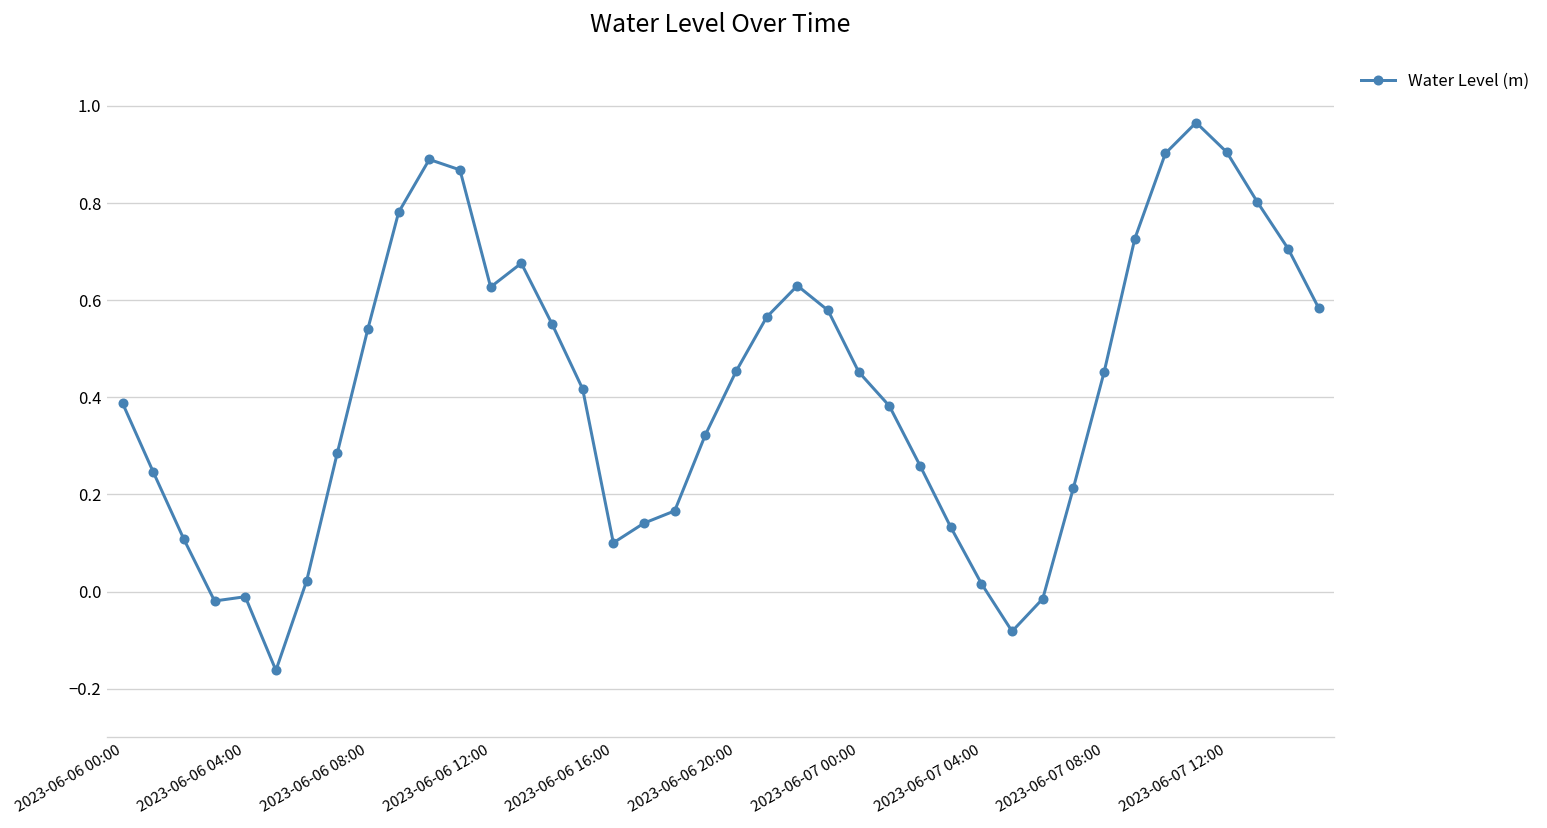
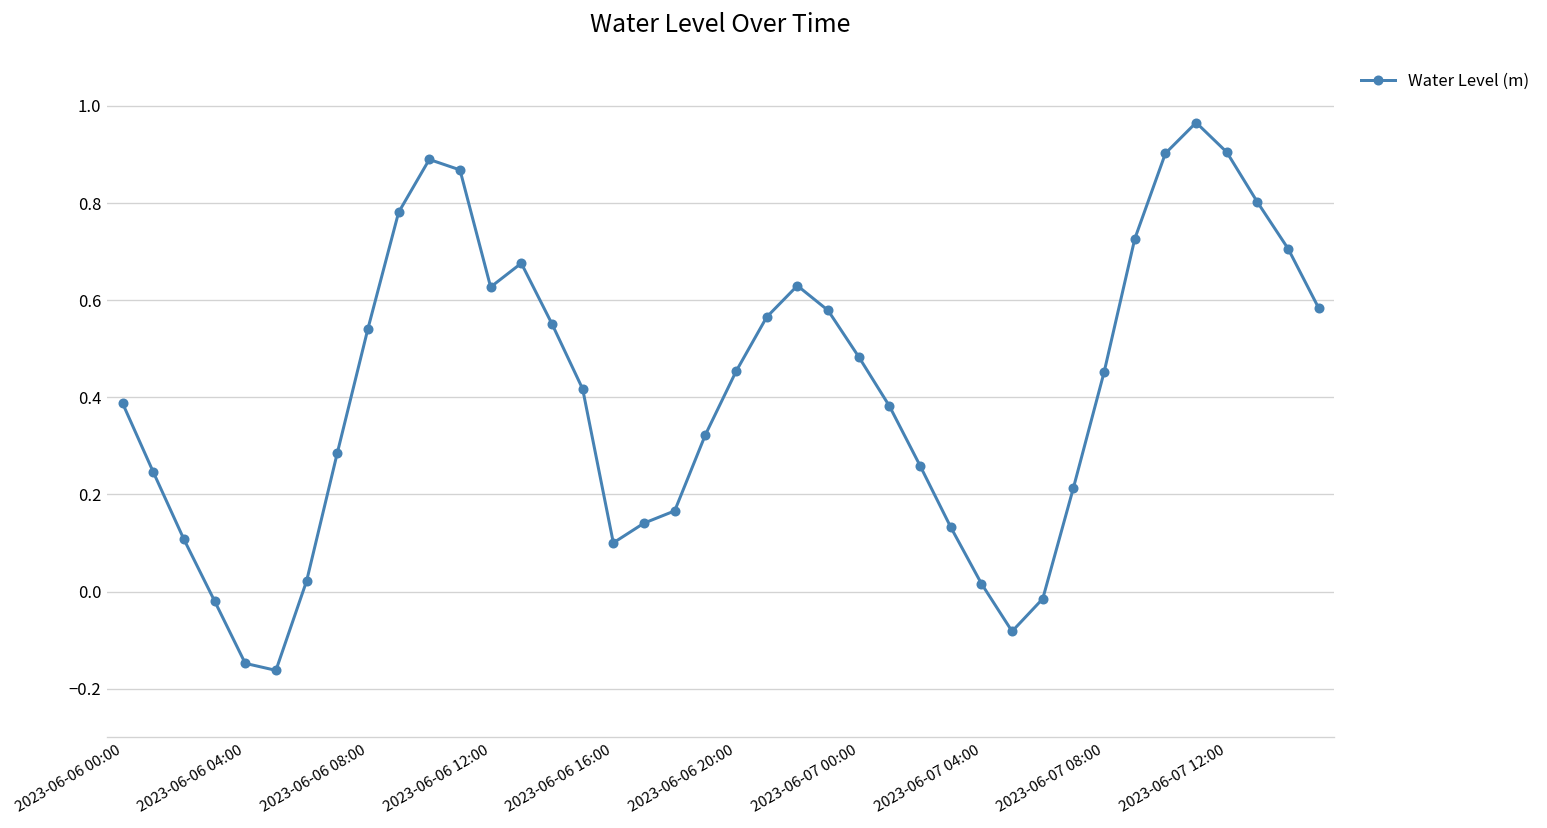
2023-06-06 04:00: -0.01 -> -0.15
2023-06-07 00:00: 0.45 -> 0.48
